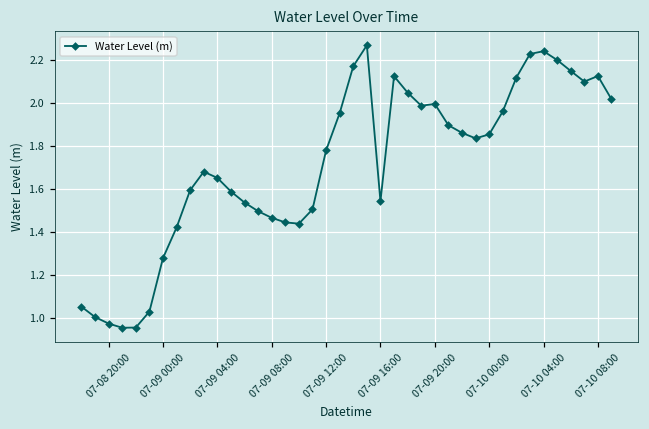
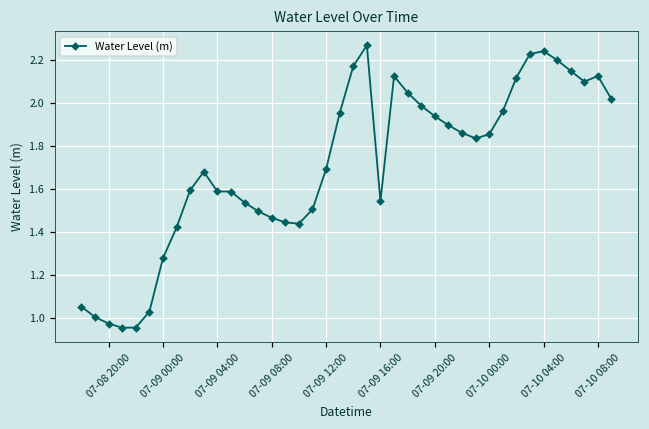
07-09 04:00: 1.65 -> 1.59
07-09 12:00: 1.78 -> 1.69
07-09 20:00: 2.00 -> 1.94
